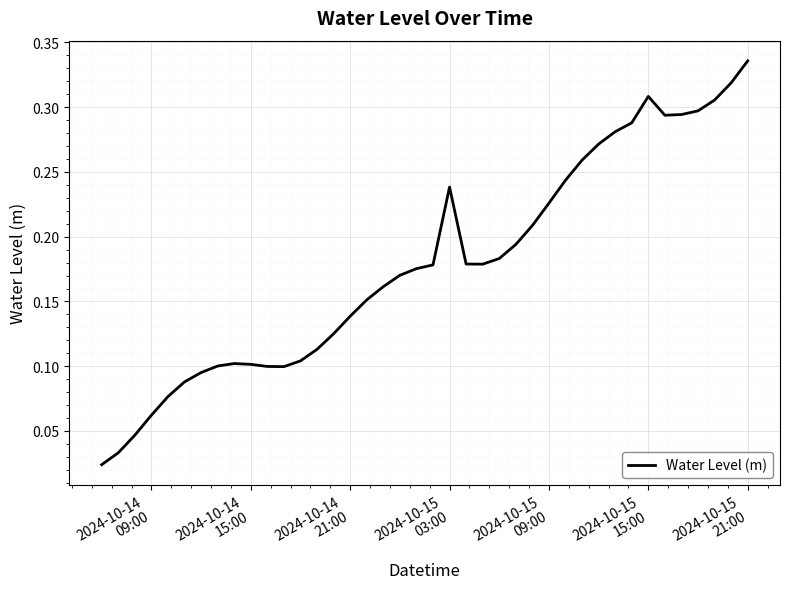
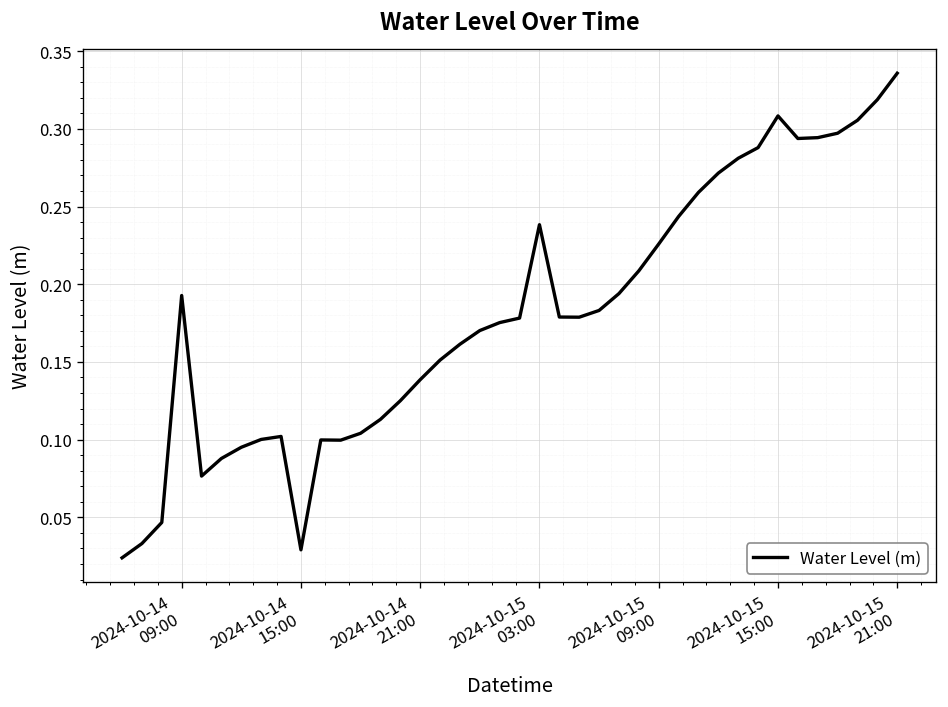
2024-10-14 09:00: 0.062 -> 0.193
2024-10-14 15:00: 0.101 -> 0.029
